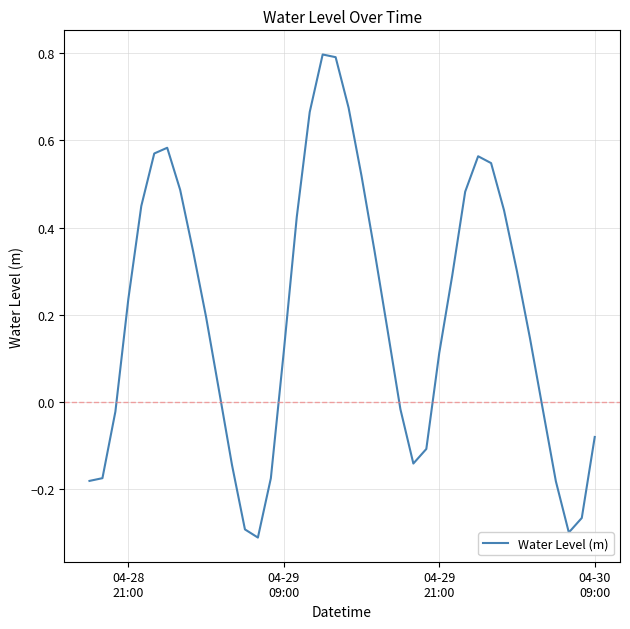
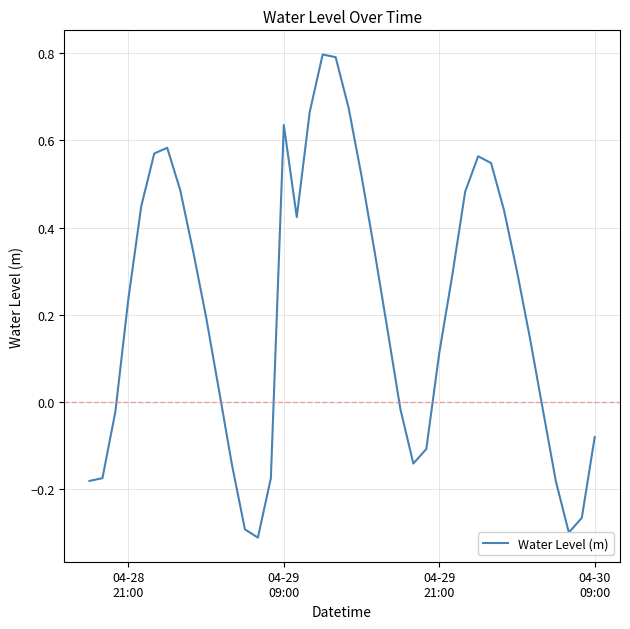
04-29 09:00: 0.12 -> 0.64
